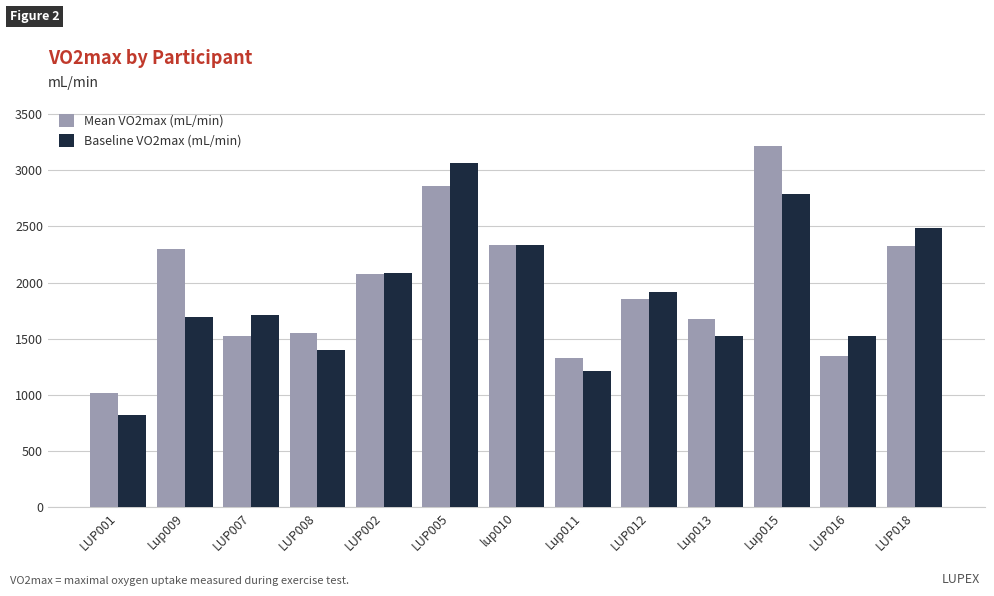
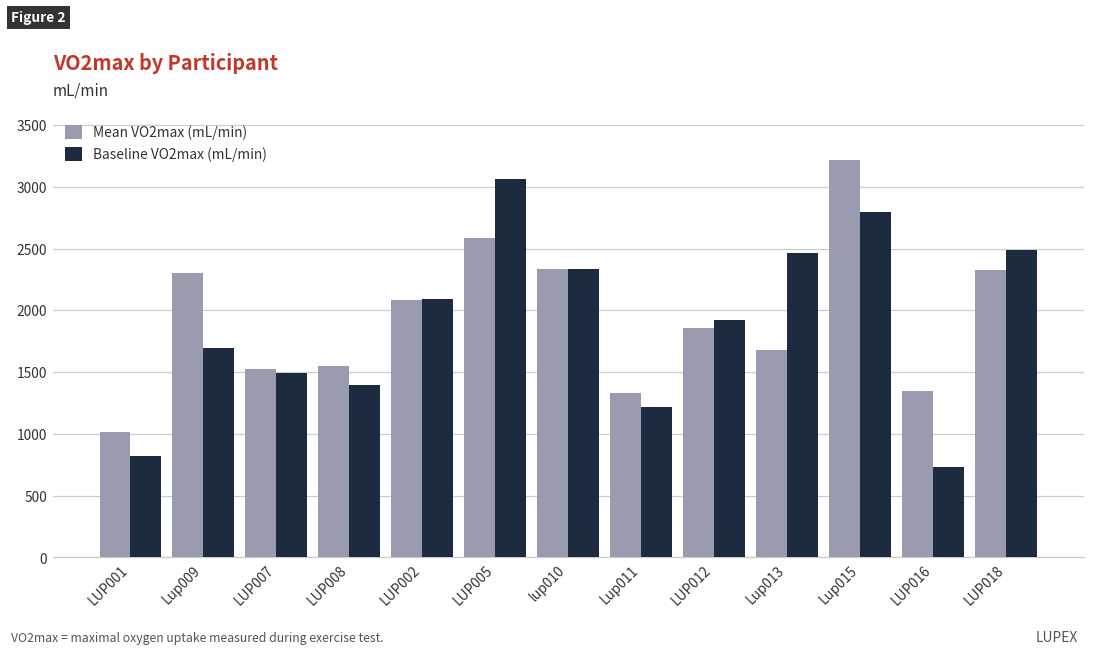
Baseline VO2max (mL/min), LUP007: 1710 -> 1500
Mean VO2max (mL/min), LUP005: 2860 -> 2590
Baseline VO2max (mL/min), Lup013: 1520 -> 2470
Baseline VO2max (mL/min), LUP016: 1530 -> 730
